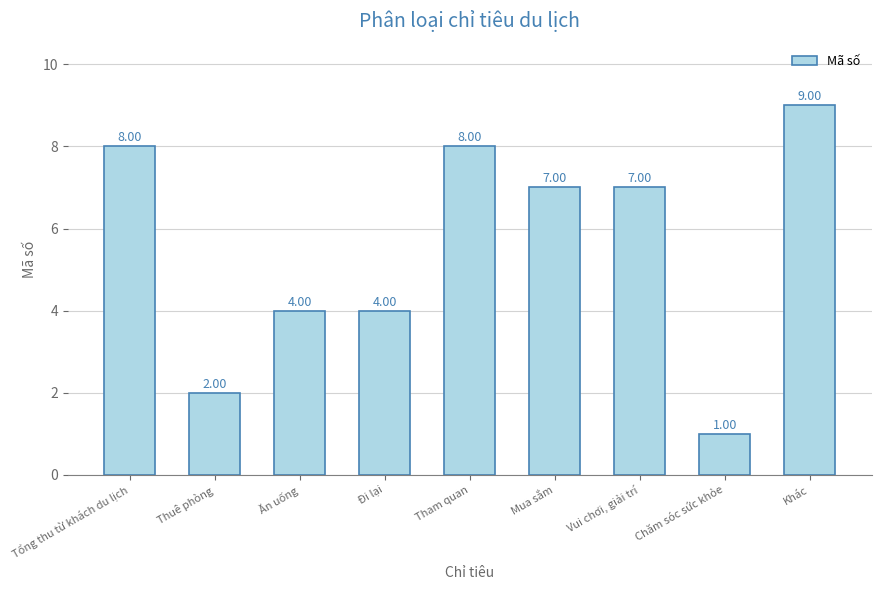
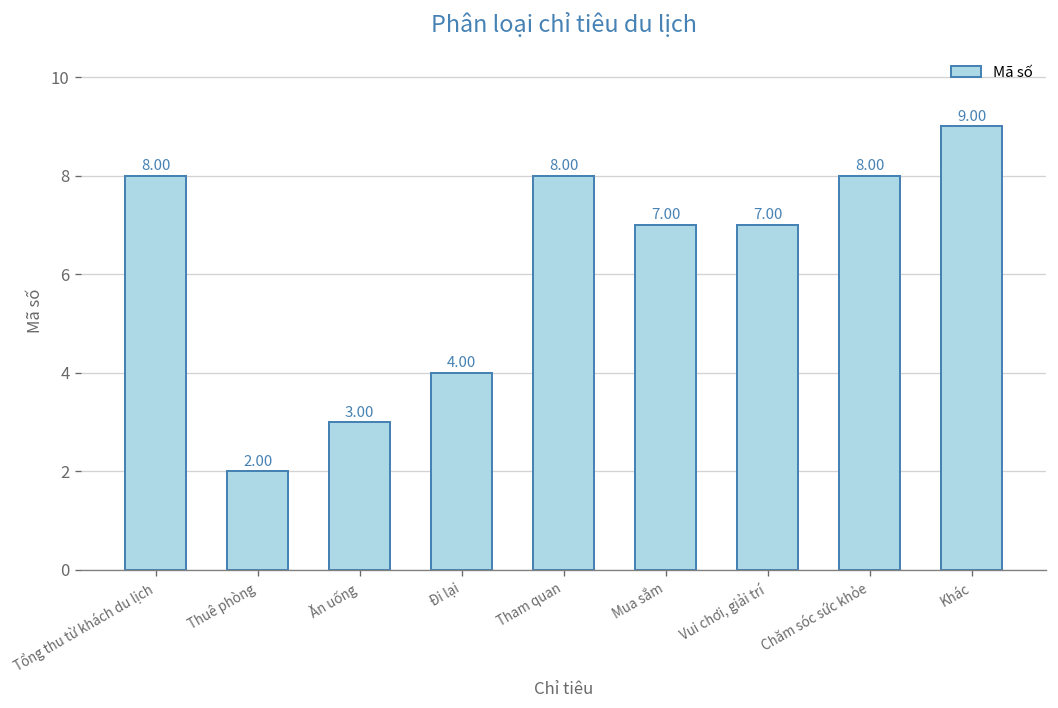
Ăn uống: 4.00 -> 3.00
Chăm sóc sức khỏe: 1.00 -> 8.00
